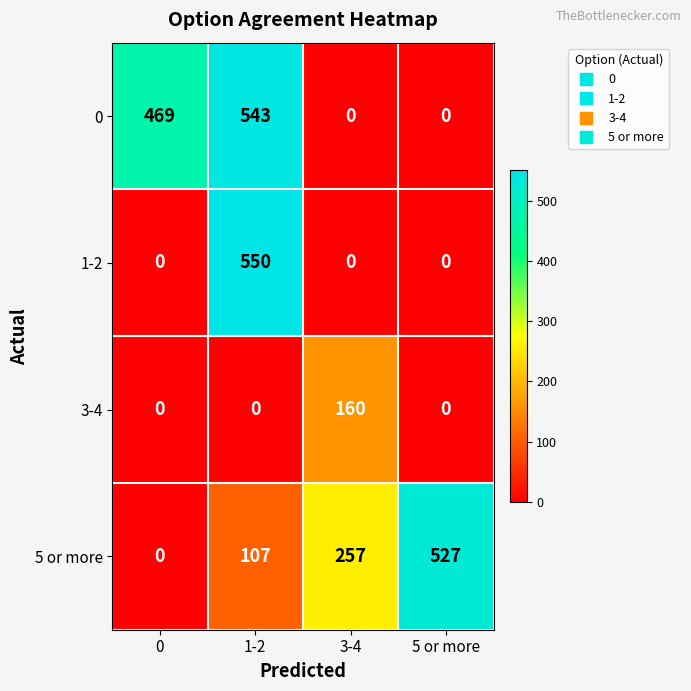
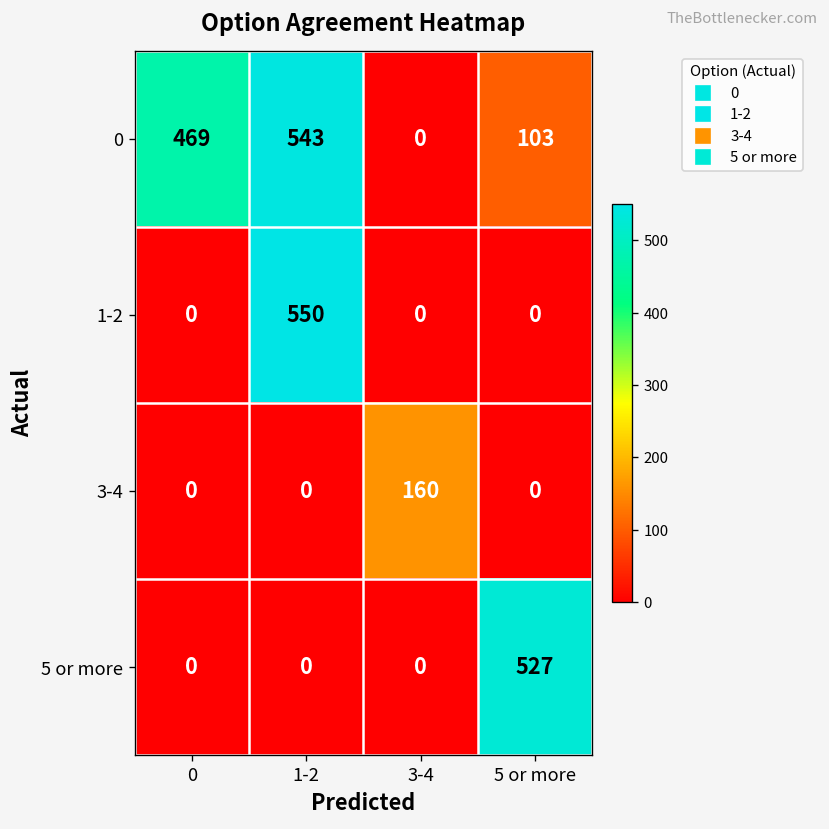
0, 5 or more: 0 -> 103
5 or more, 1-2: 107 -> 0
5 or more, 3-4: 257 -> 0
